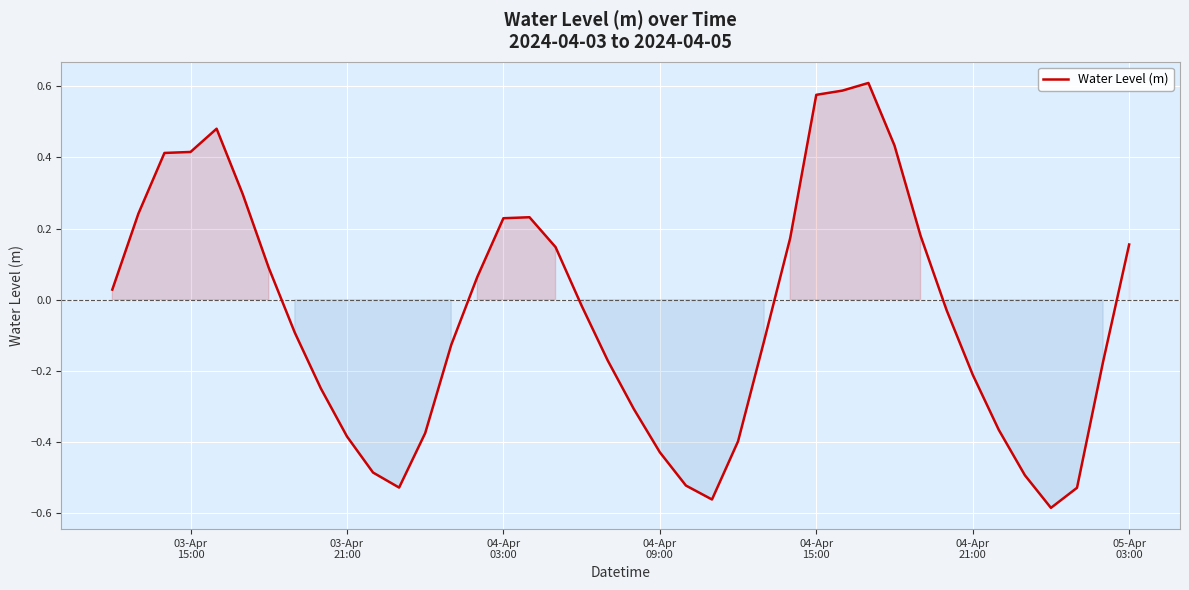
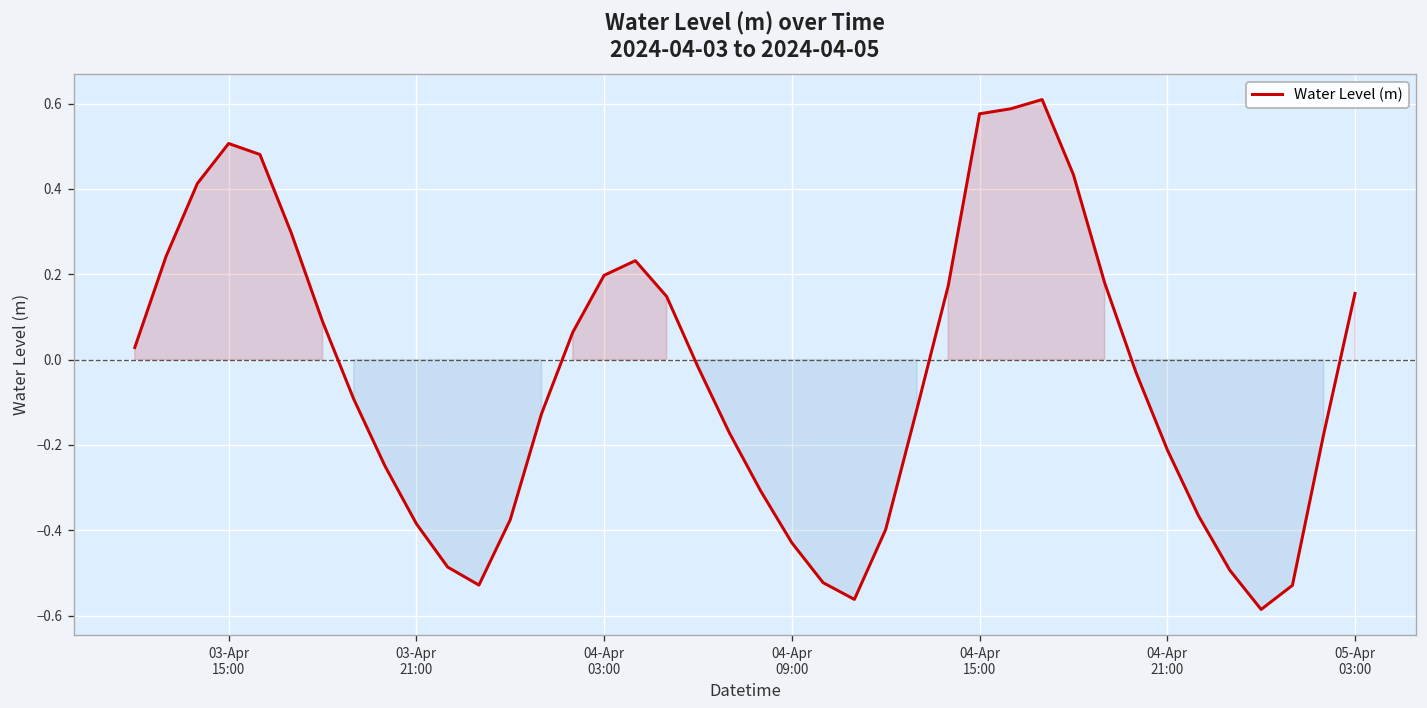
03-Apr 15:00: 0.42 -> 0.51
04-Apr 03:00: 0.23 -> 0.20
